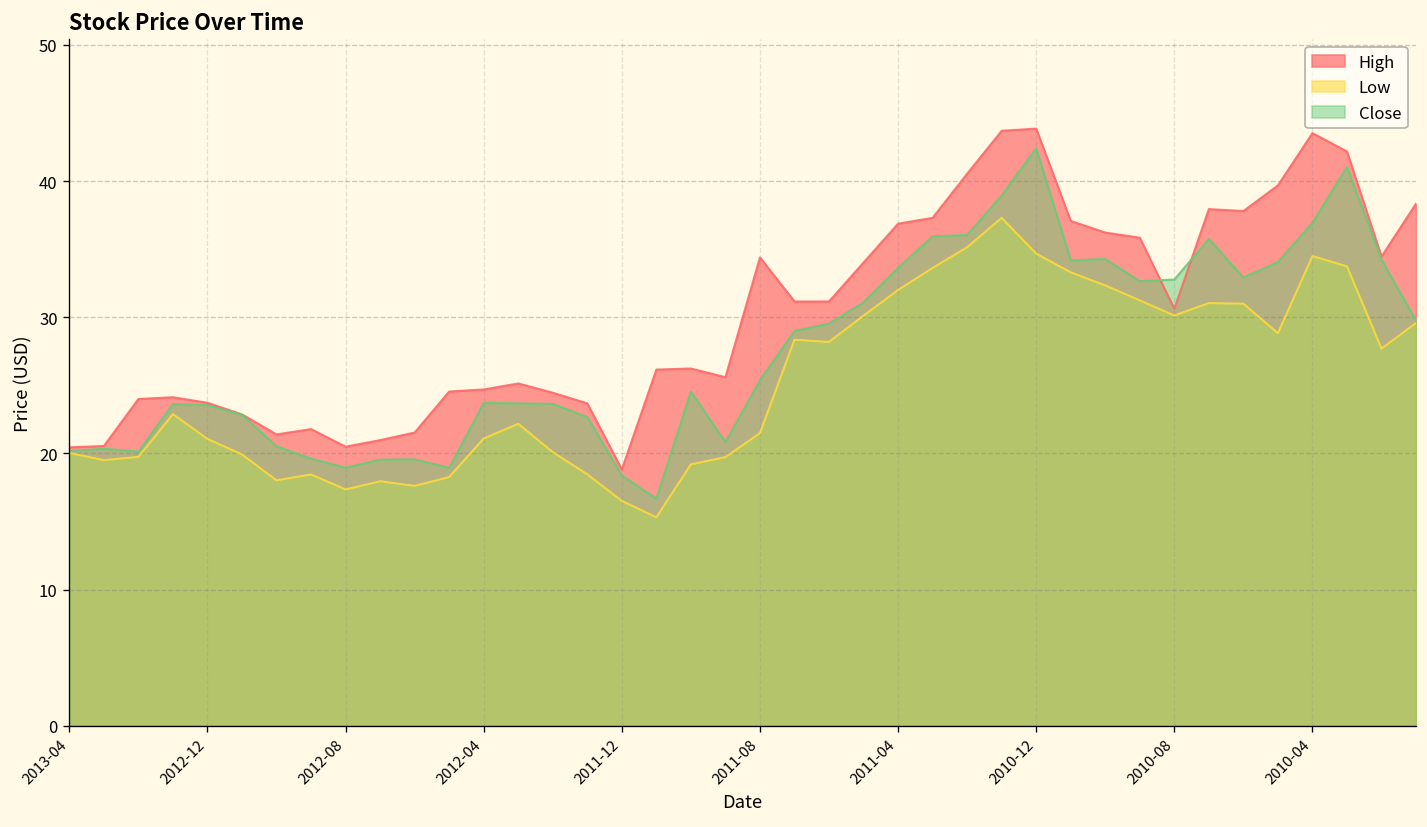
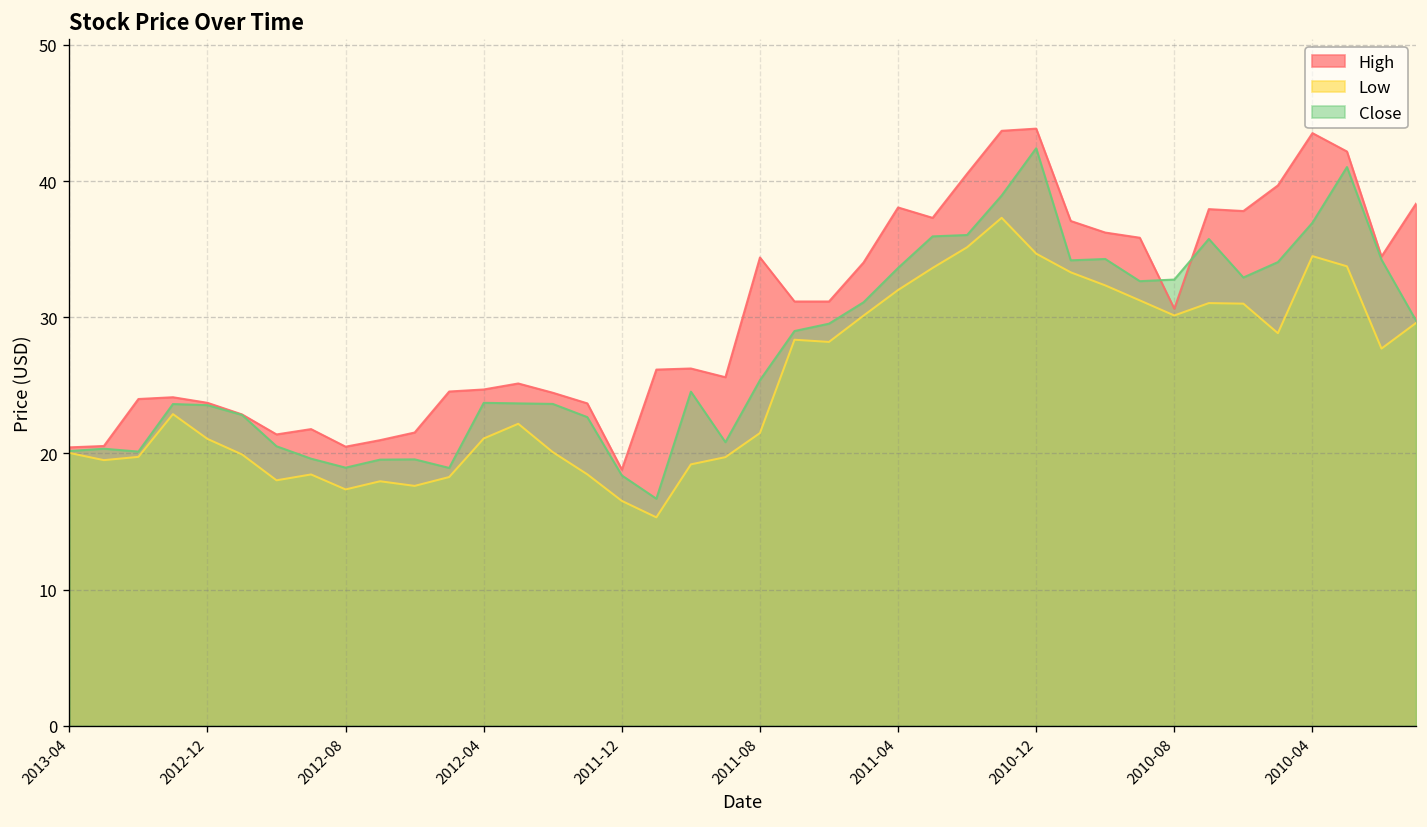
High, 2011-04: 36.9 -> 38.1
